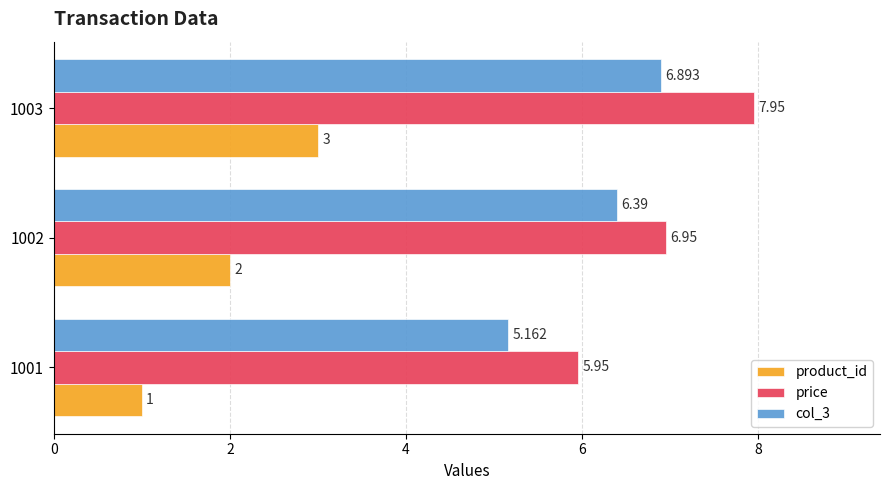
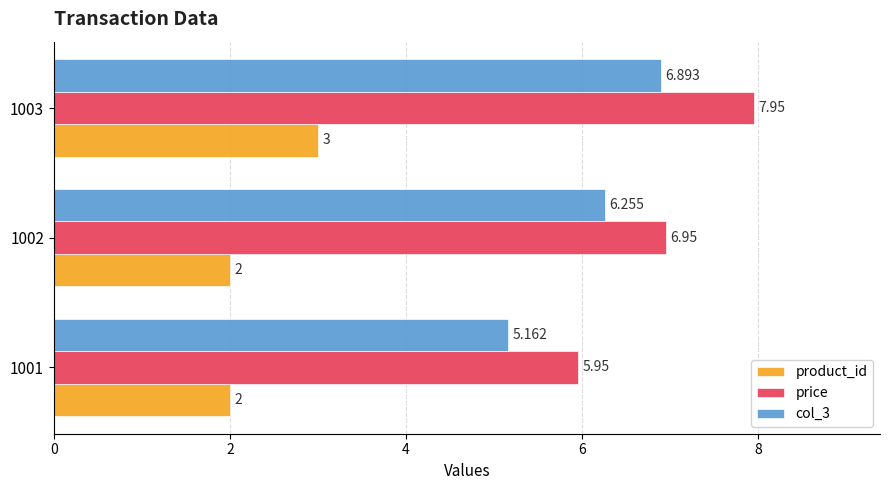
col_3, 1002: 6.39 -> 6.255
product_id, 1001: 1 -> 2
